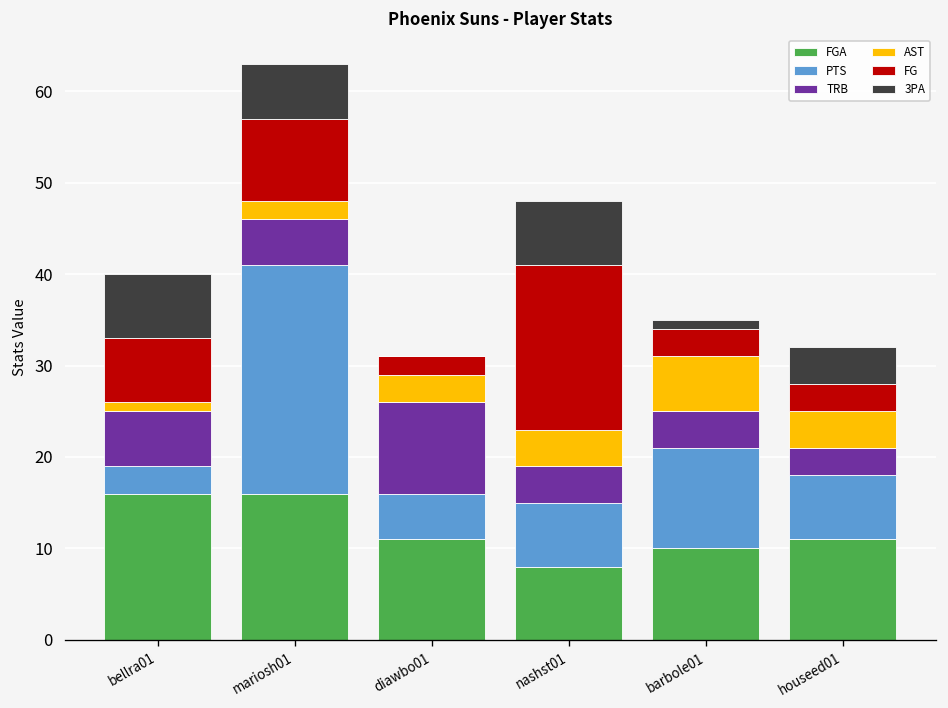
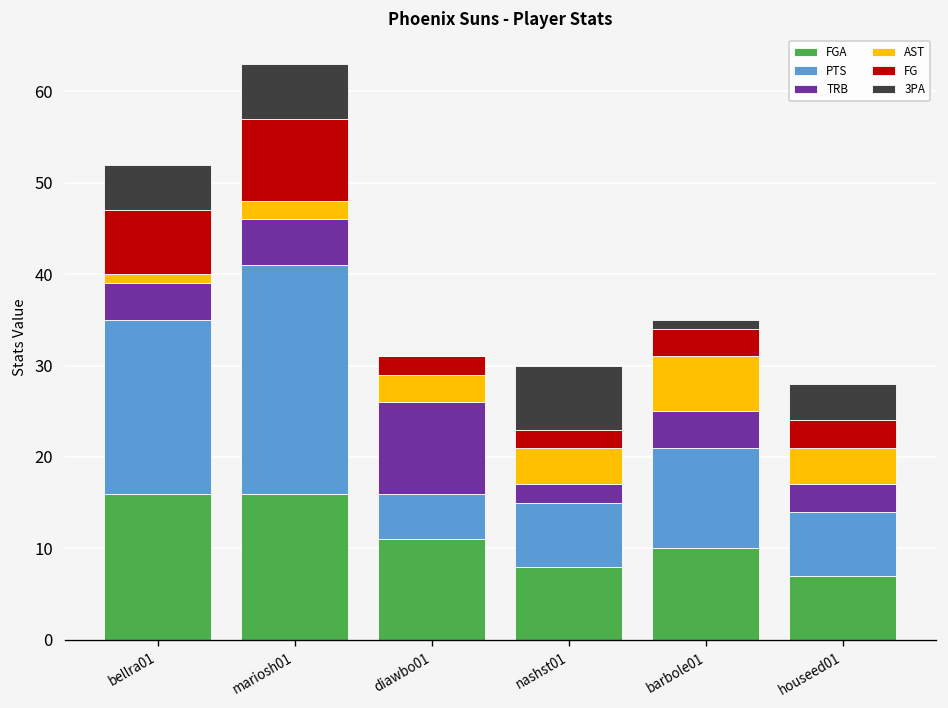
PTS, bellra01: 3 -> 19
TRB, bellra01: 6 -> 4
3PA, bellra01: 7 -> 5
TRB, nashst01: 4 -> 2
FG, nashst01: 18 -> 2
FGA, houseed01: 11 -> 7
